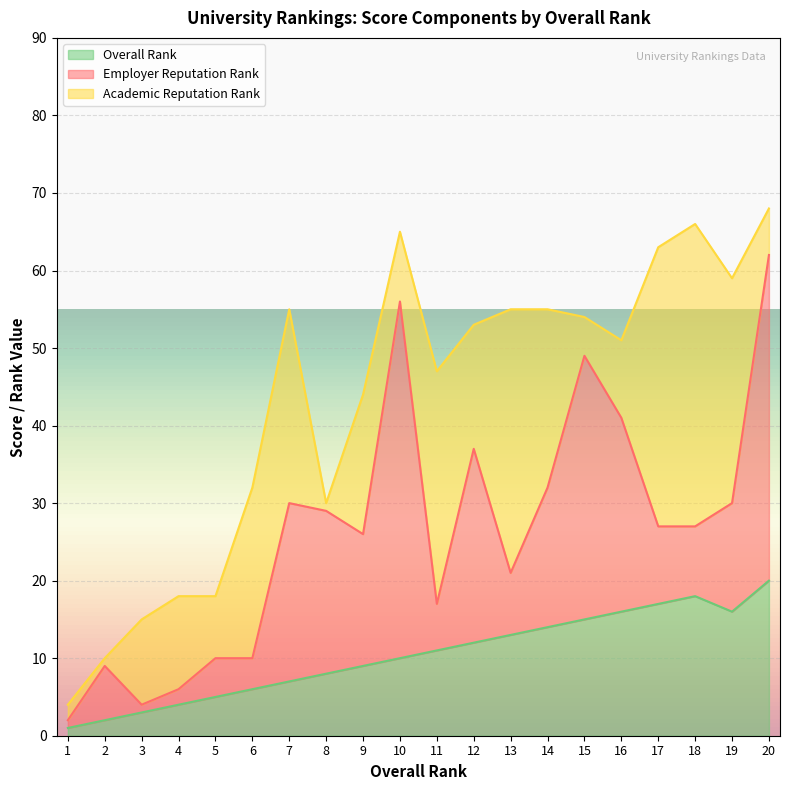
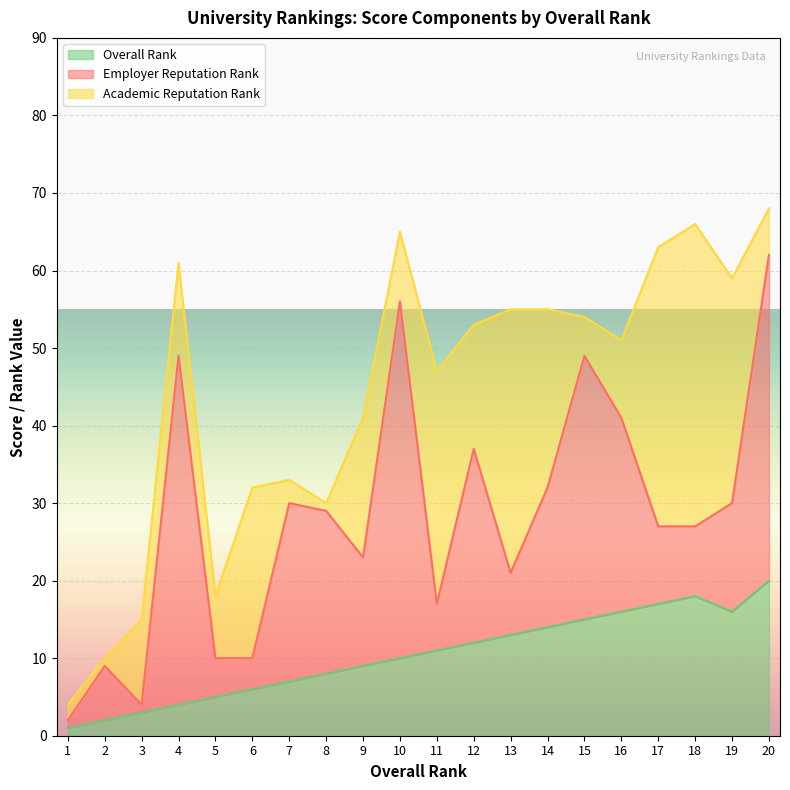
Employer Reputation Rank, 4: 2 -> 45
Academic Reputation Rank, 7: 25 -> 3
Employer Reputation Rank, 9: 17 -> 14
